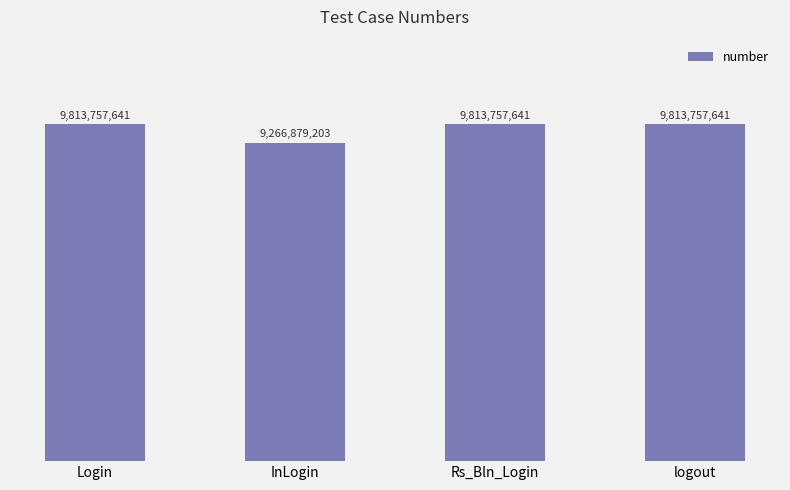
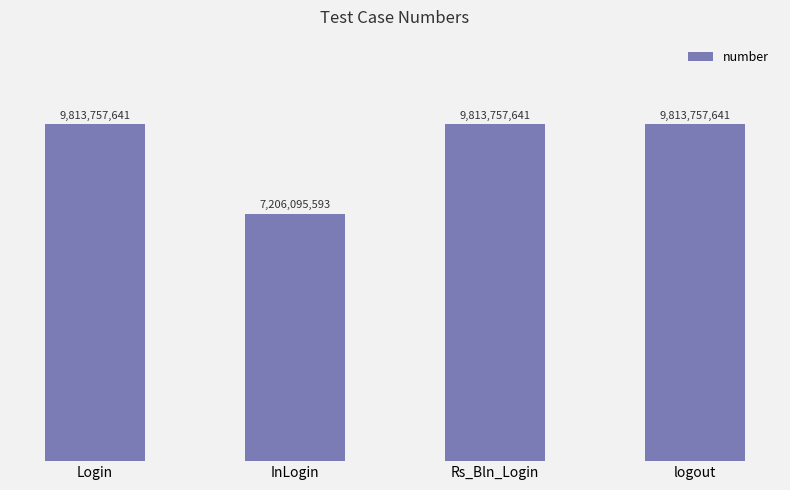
InLogin: 9,266,879,203 -> 7,206,095,593
